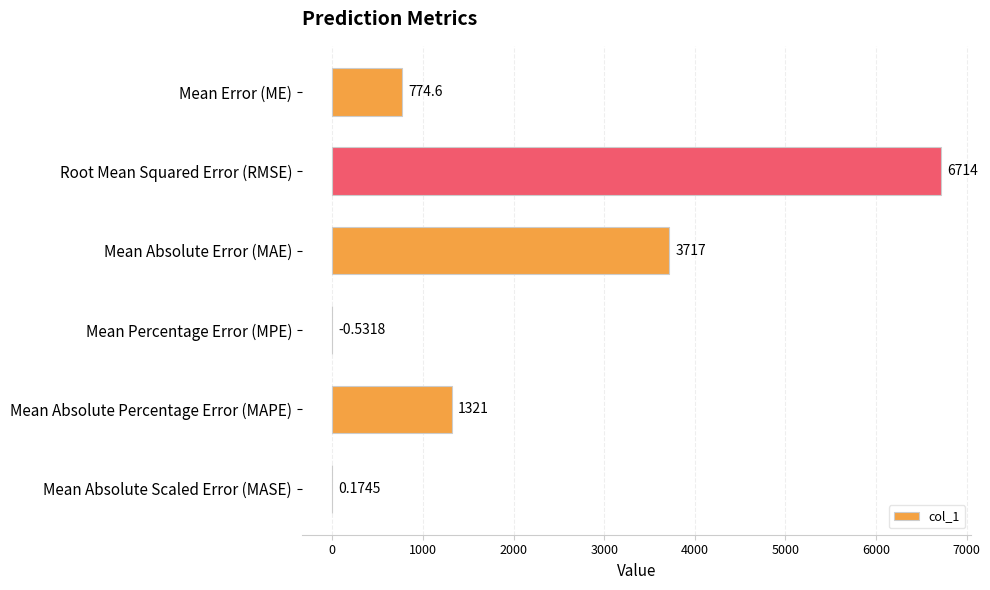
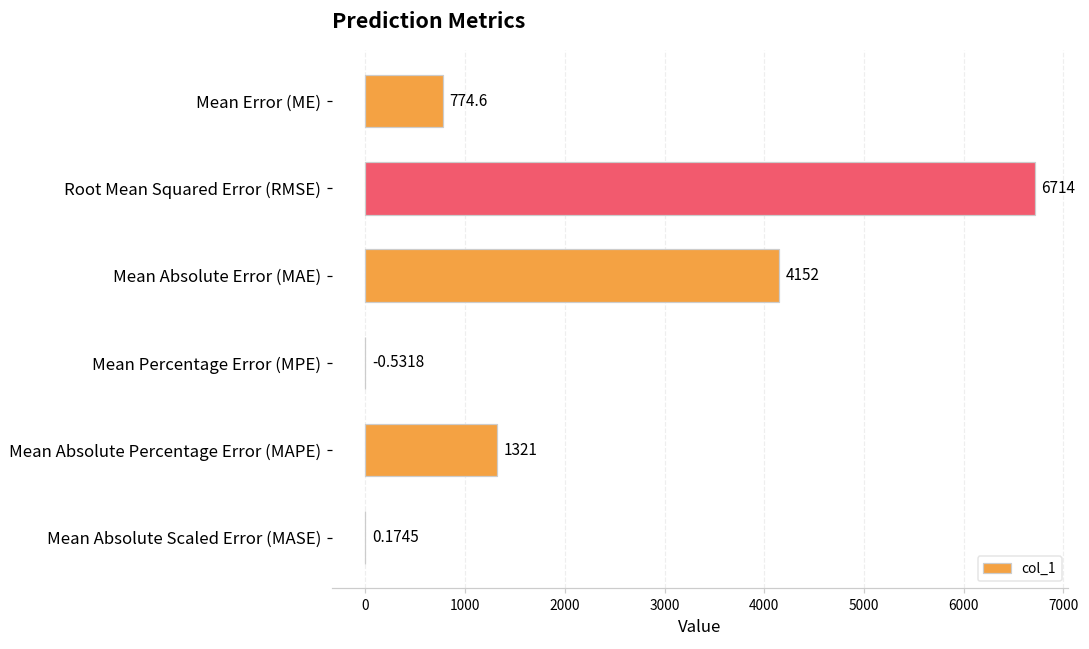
Mean Absolute Error (MAE): 3717 -> 4152
